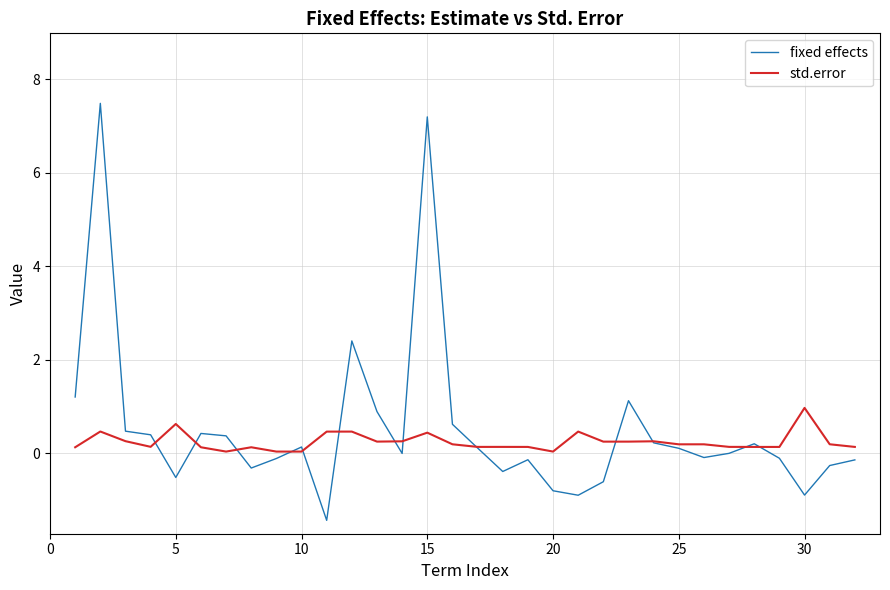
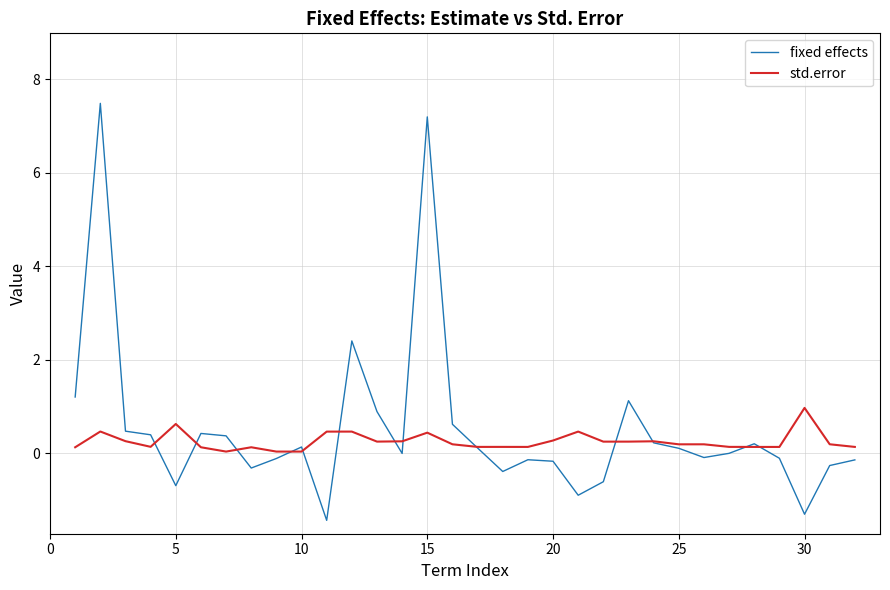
fixed effects, 5: -0.5 -> -0.7
fixed effects, 20: -0.8 -> -0.2
std.error, 20: 0.0 -> 0.3
fixed effects, 30: -0.9 -> -1.3
